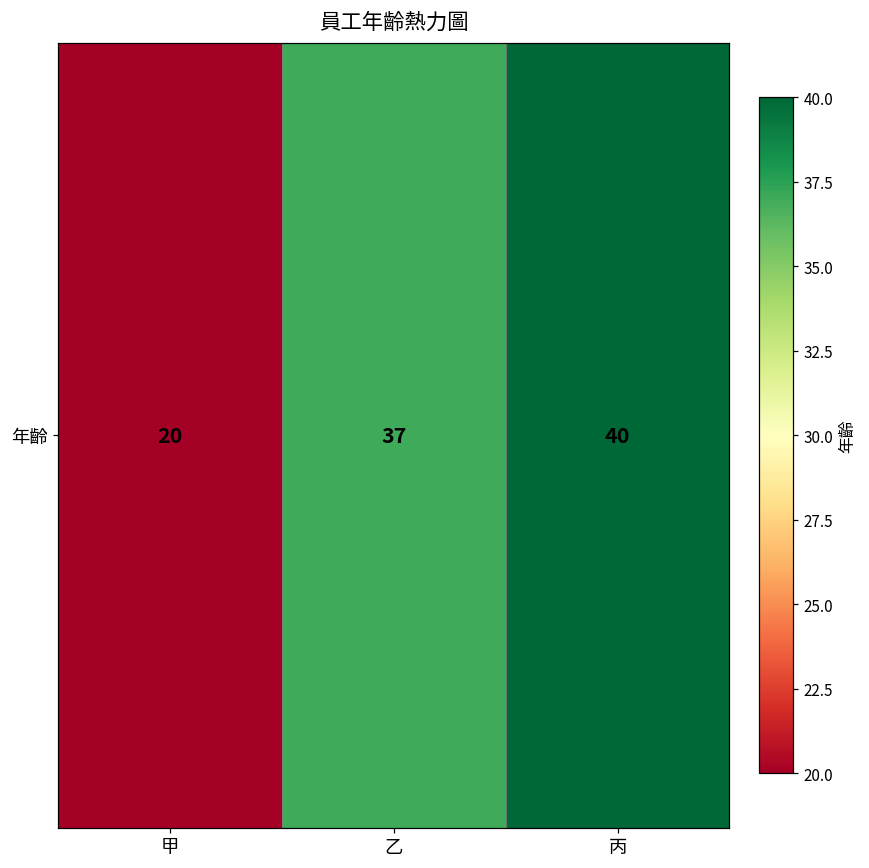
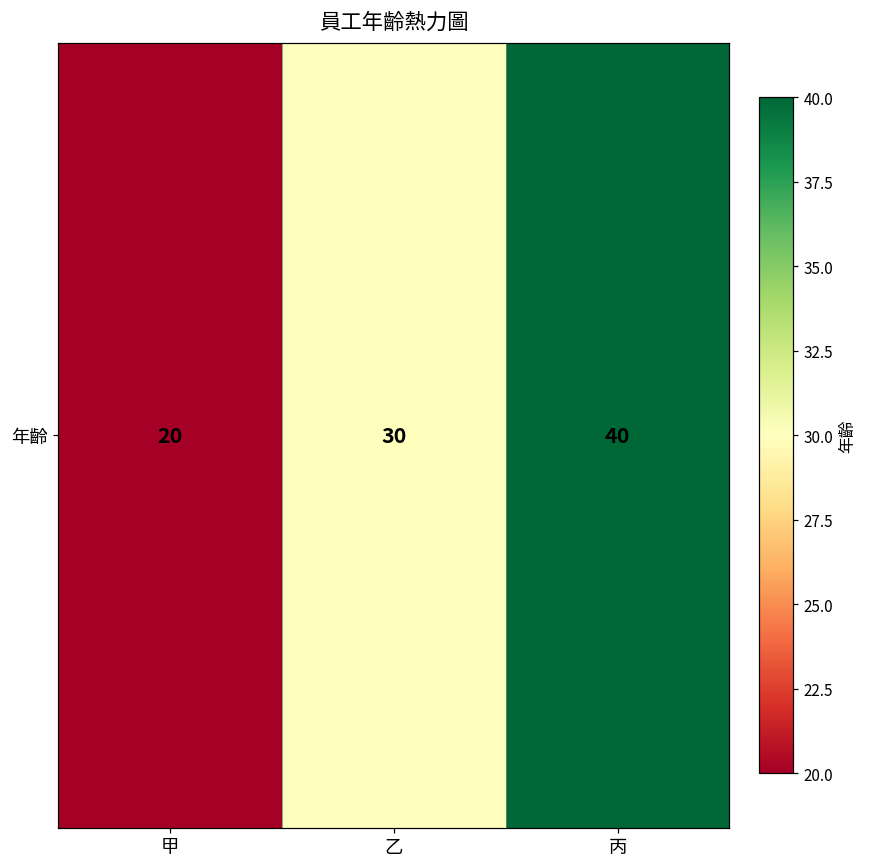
年齡, 乙: 37 -> 30
